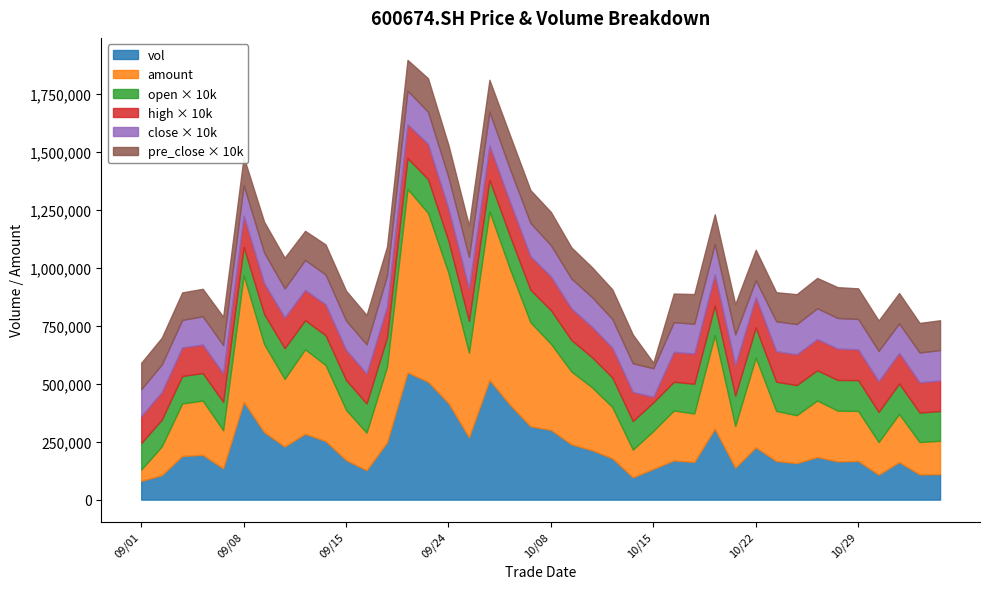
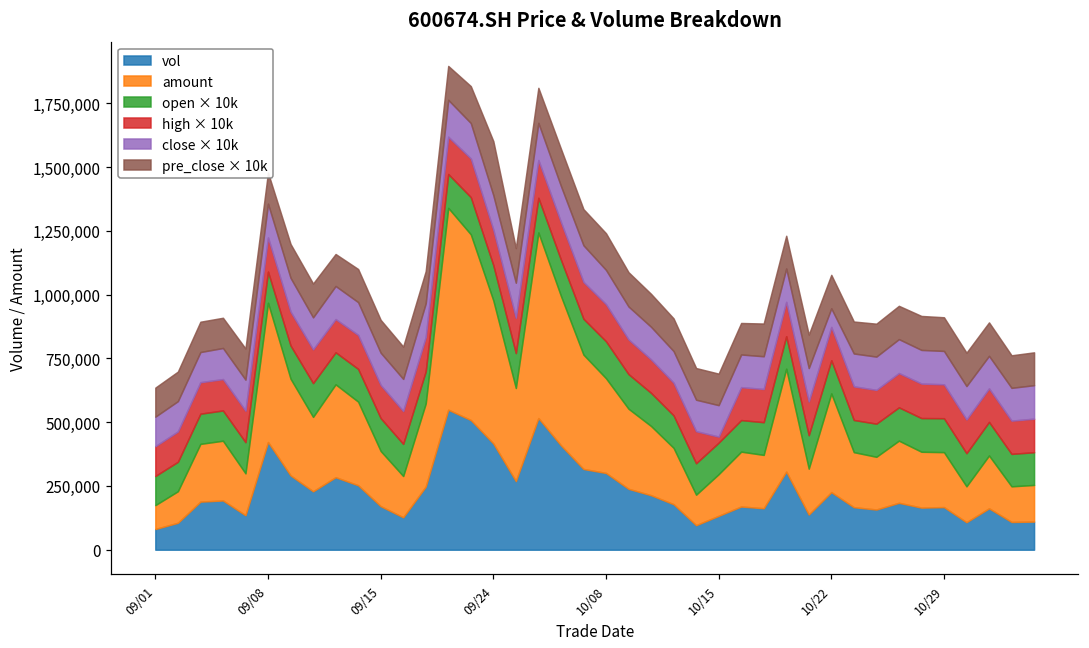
amount, 09/01: 50,000 -> 90,000
pre_close × 10k, 09/24: 140,000 -> 210,000
pre_close × 10k, 10/15: 20,000 -> 120,000
